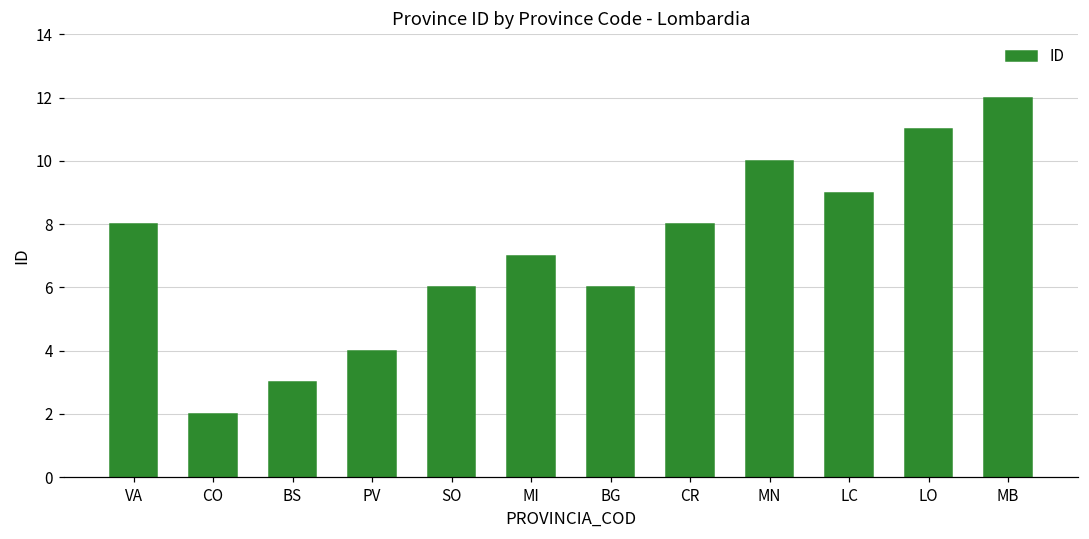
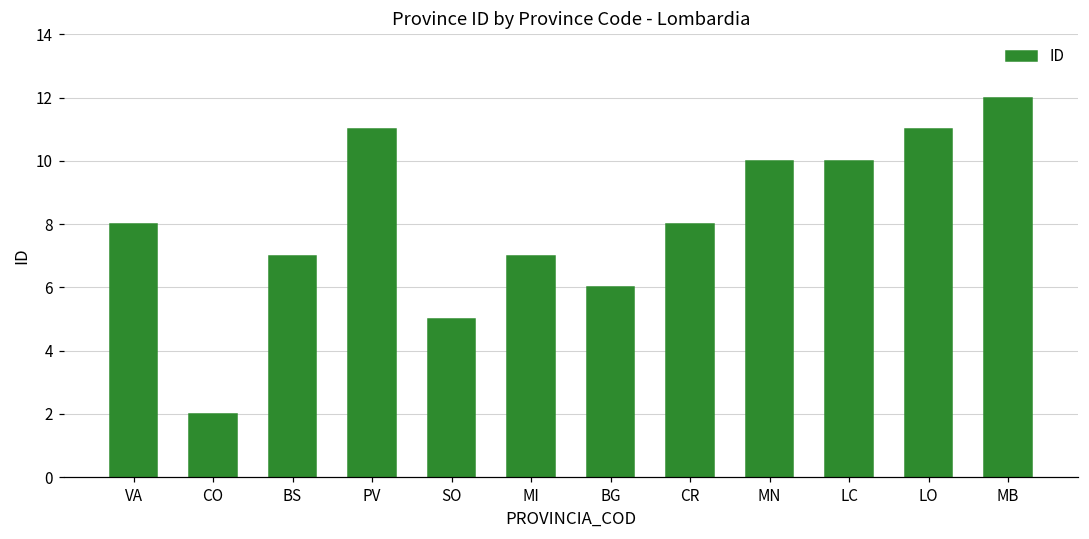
BS: 3 -> 7
PV: 4 -> 11
SO: 6 -> 5
LC: 9 -> 10
